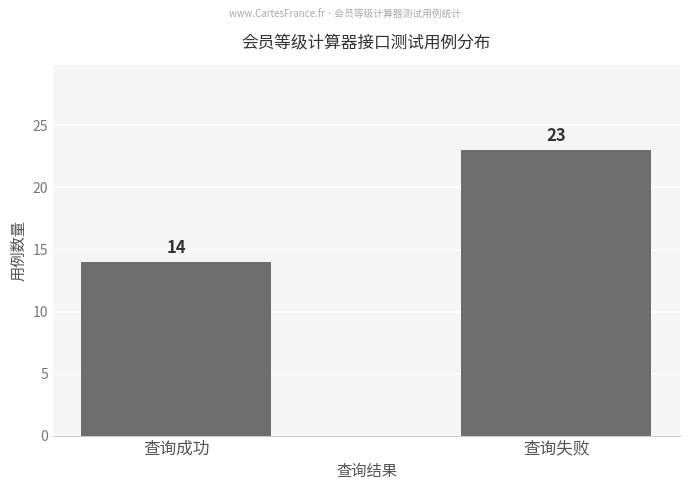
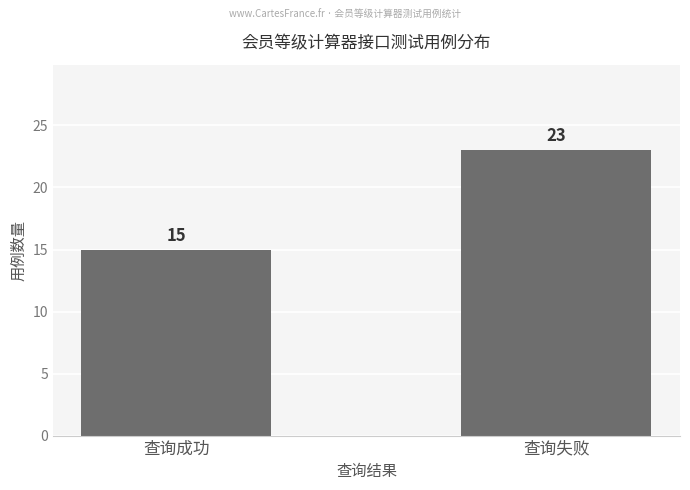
查询成功: 14 -> 15
